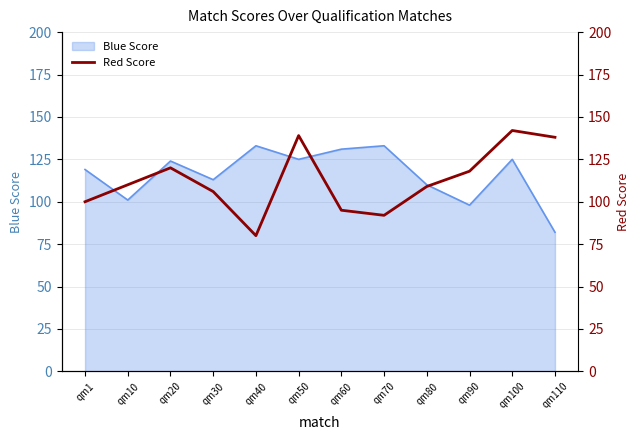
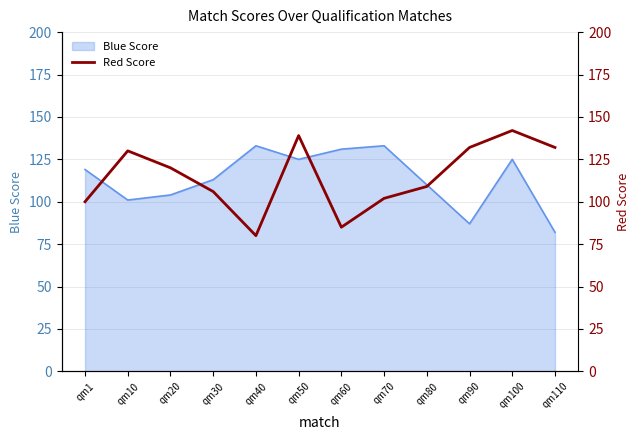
Blue Score, qm20: 124 -> 104
Blue Score, qm90: 98 -> 87
Red Score, qm10: 110 -> 130
Red Score, qm60: 95 -> 85
Red Score, qm70: 92 -> 102
Red Score, qm90: 118 -> 132
Red Score, qm110: 138 -> 132
